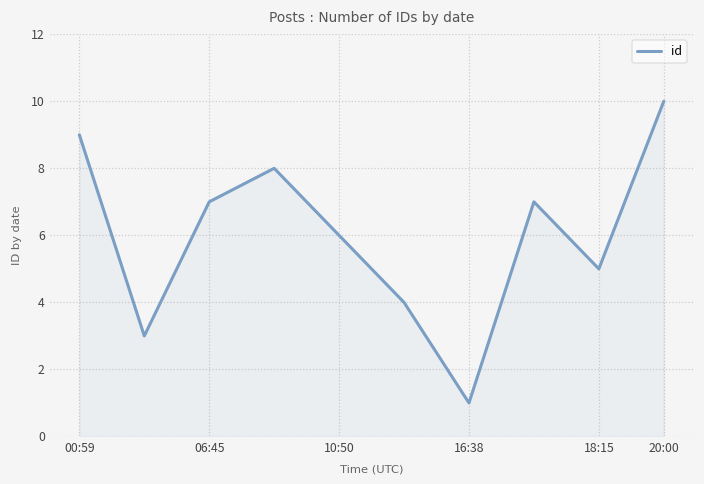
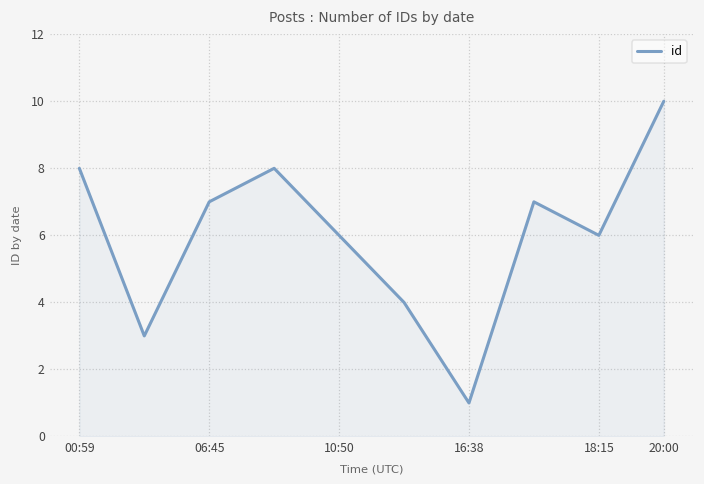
00:59: 9 -> 8
18:15: 5 -> 6
